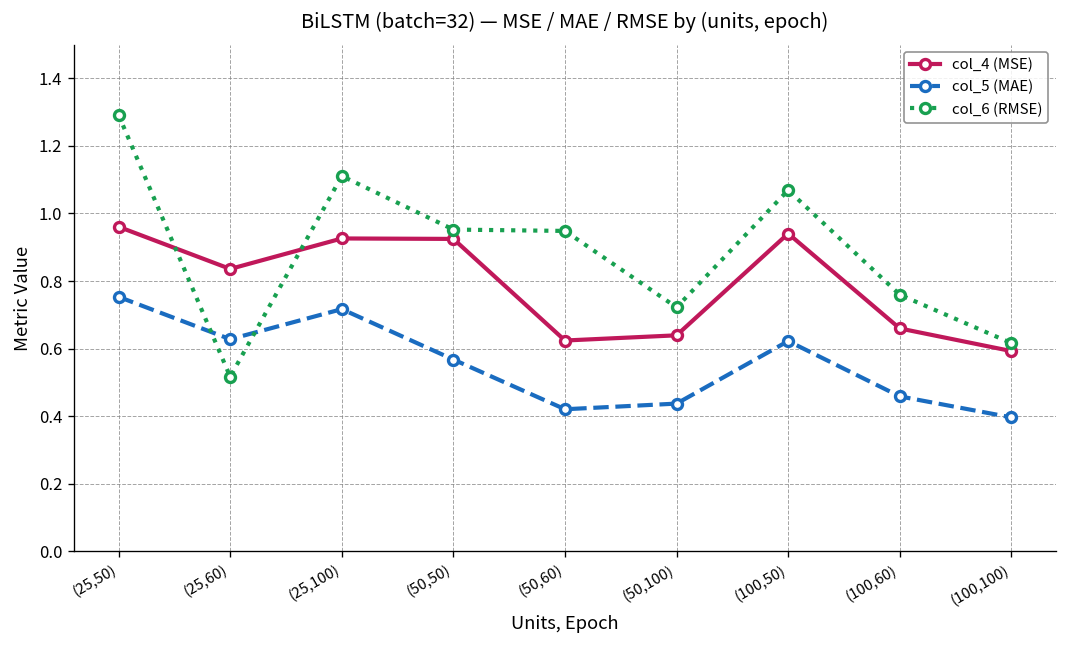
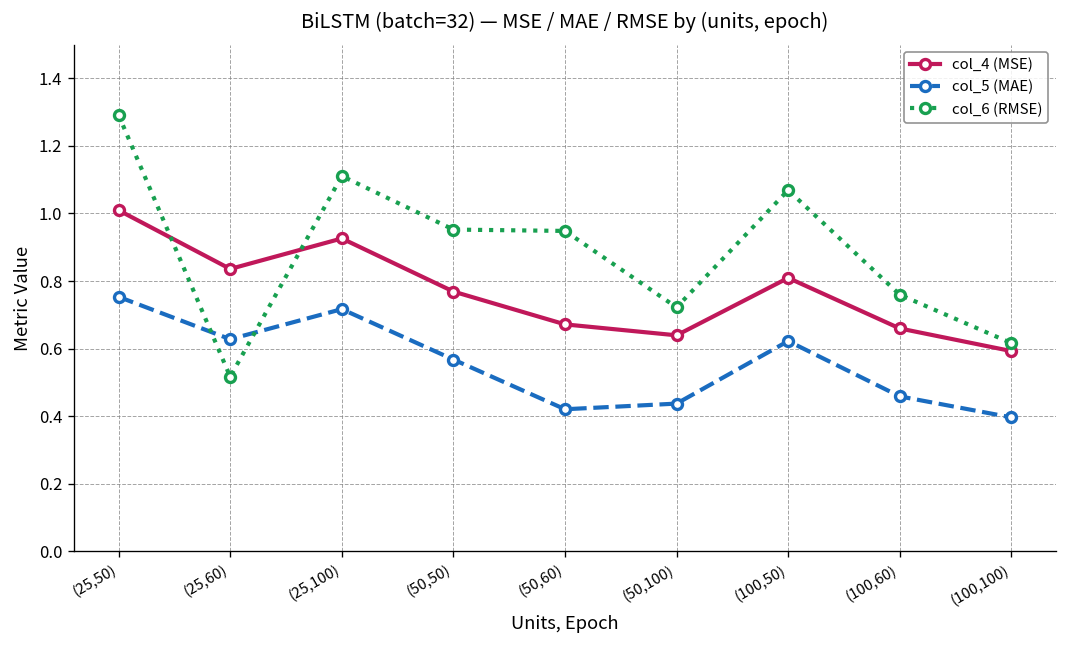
col_4 (MSE), (25,50): 0.96 -> 1.01
col_4 (MSE), (50,50): 0.92 -> 0.77
col_4 (MSE), (50,60): 0.62 -> 0.67
col_4 (MSE), (100,50): 0.94 -> 0.81
